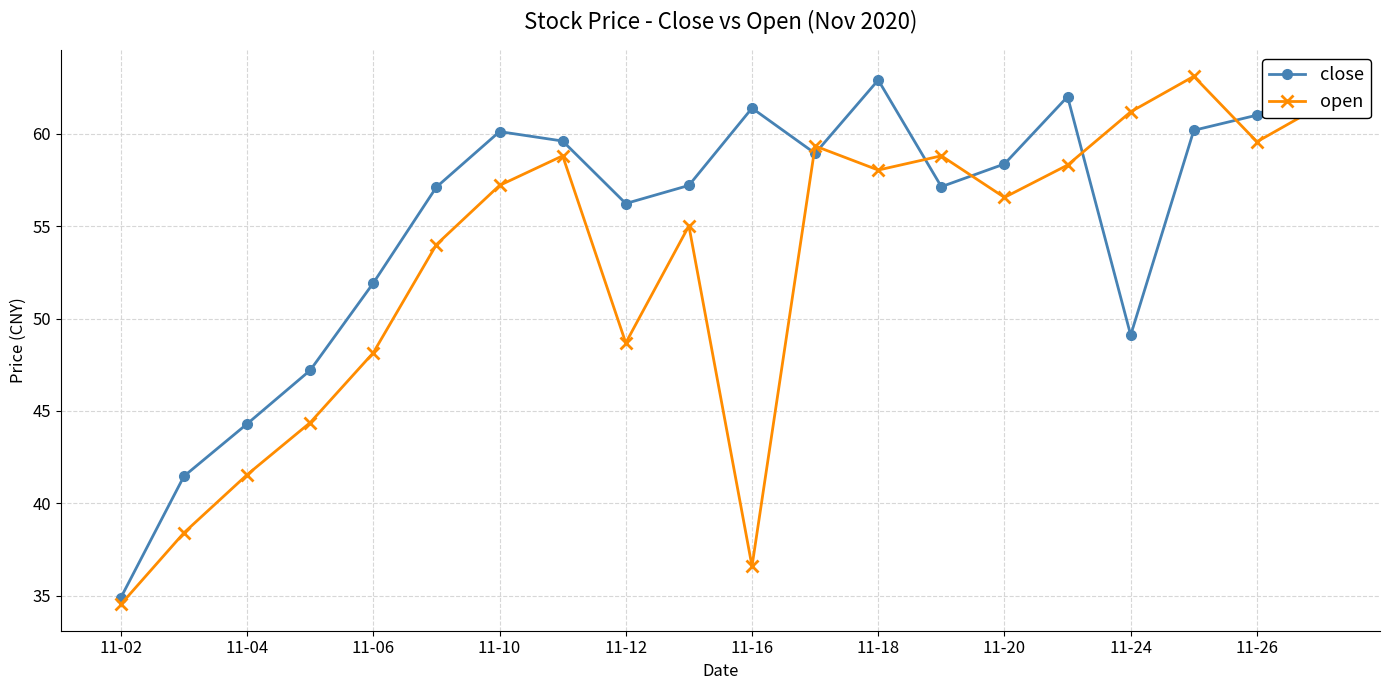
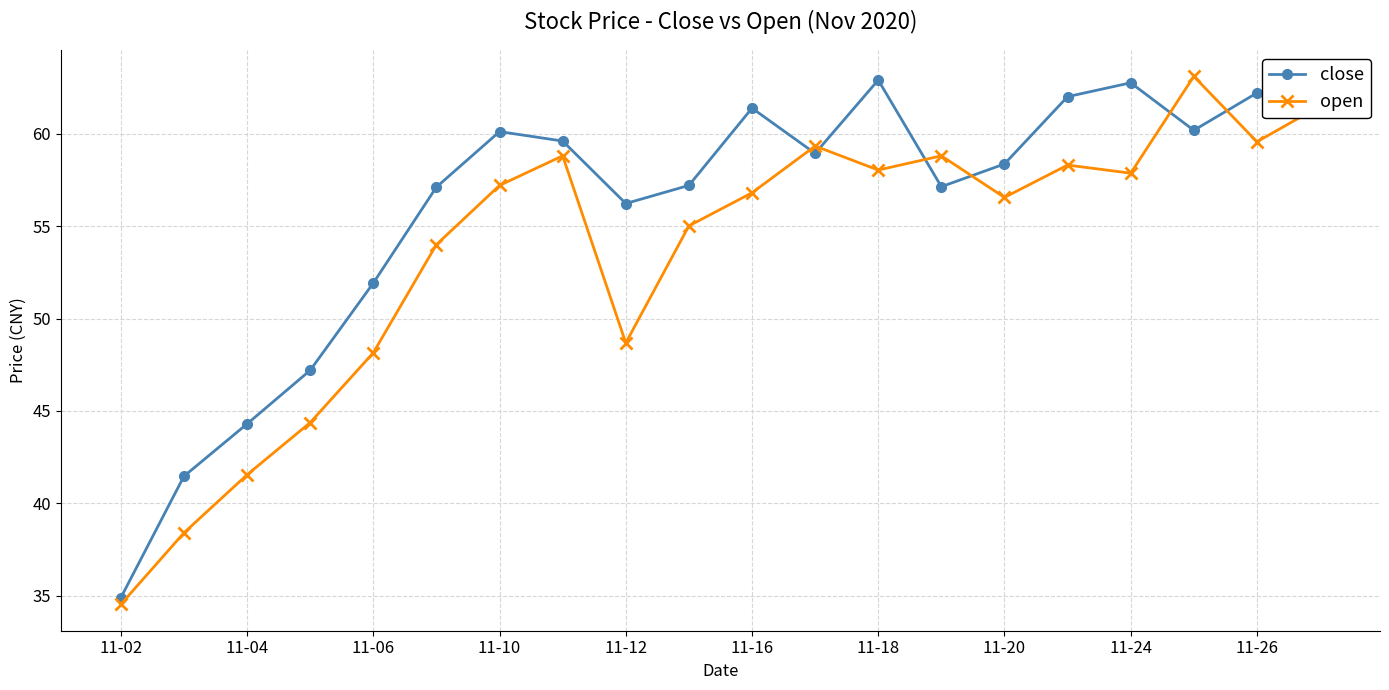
open, 11-16: 36.6 -> 56.8
close, 11-24: 49.1 -> 62.8
open, 11-24: 61.2 -> 57.9
close, 11-26: 61.0 -> 62.2
